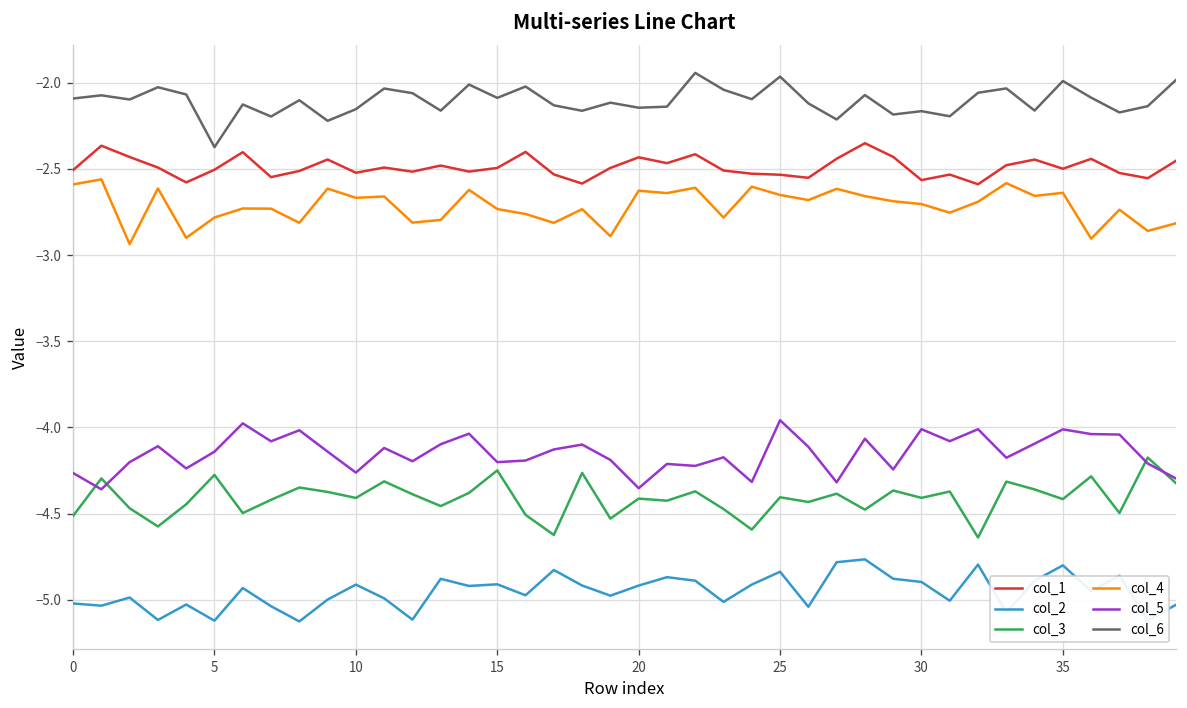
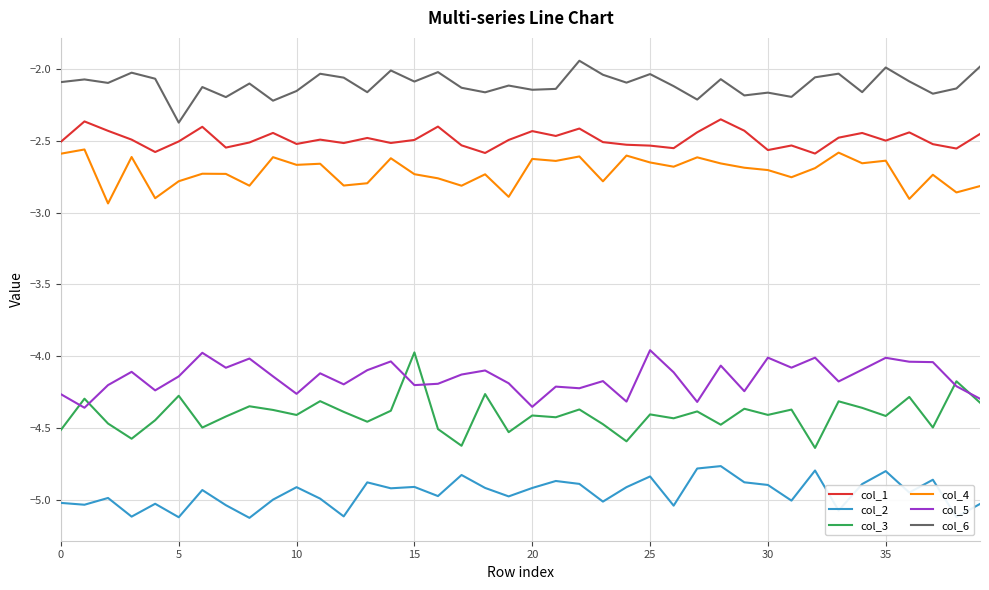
col_3, 15: -4.25 -> -3.97
col_6, 25: -1.96 -> -2.04
